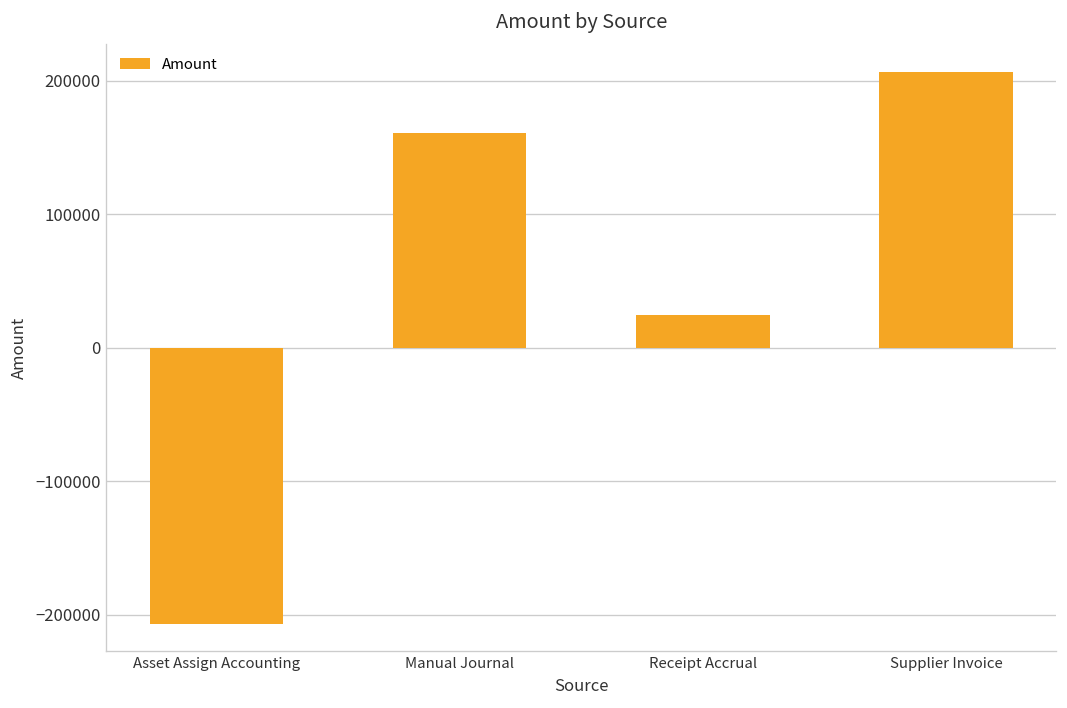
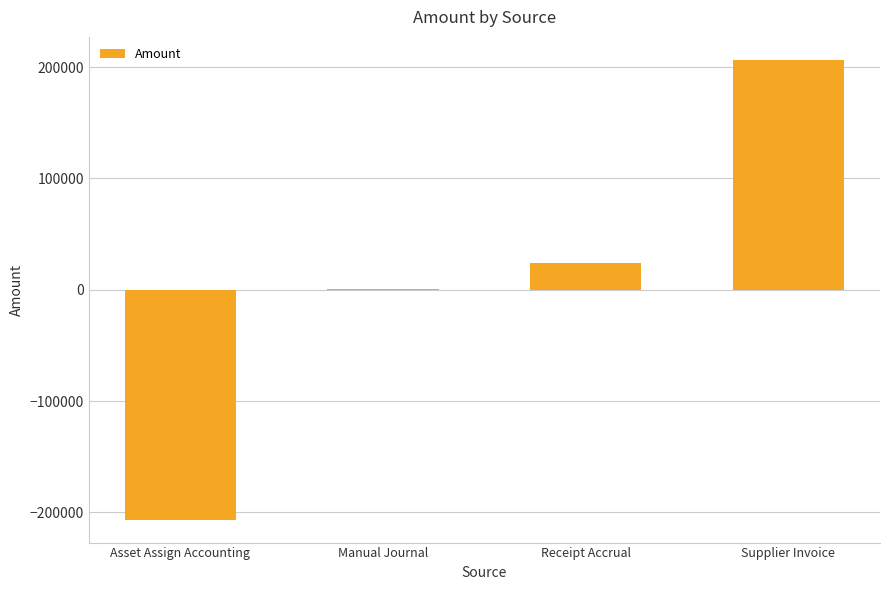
Manual Journal: 161000 -> 0
